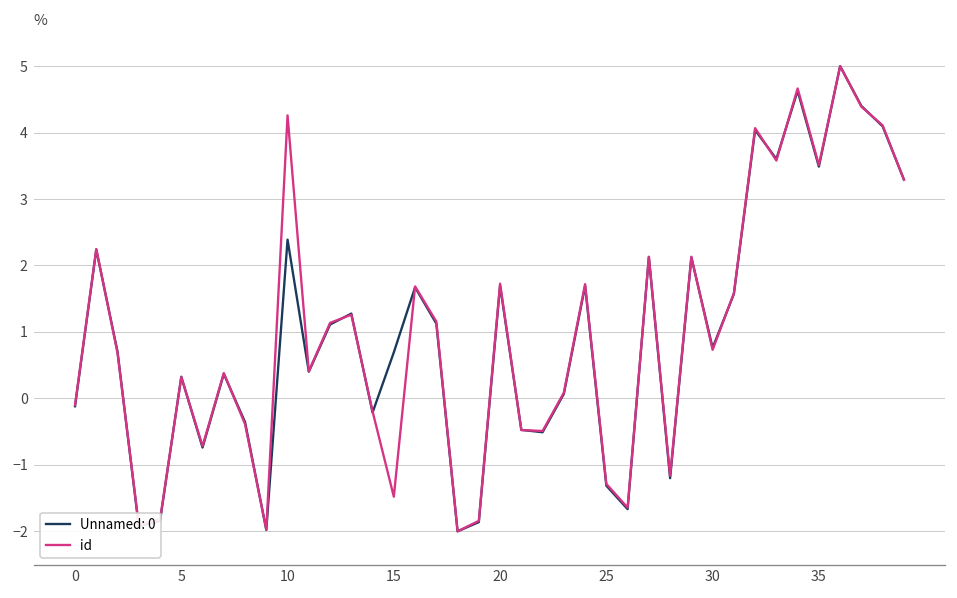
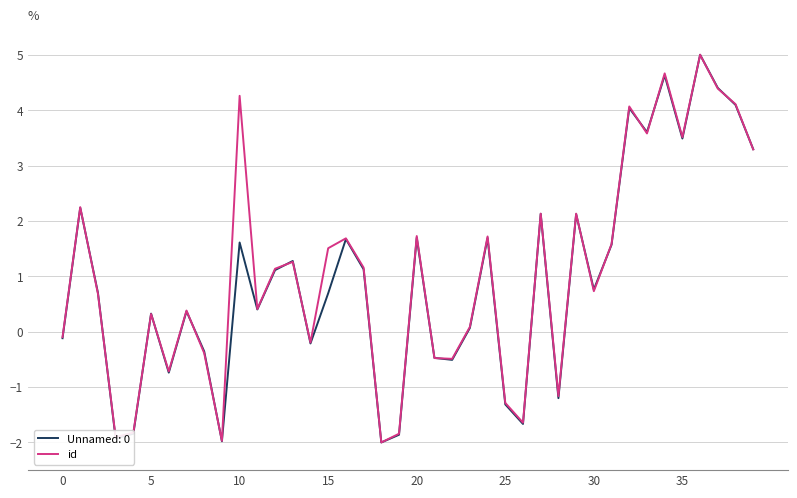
Unnamed: 0, 10: 2.4 -> 1.6
id, 15: -1.5 -> 1.5
